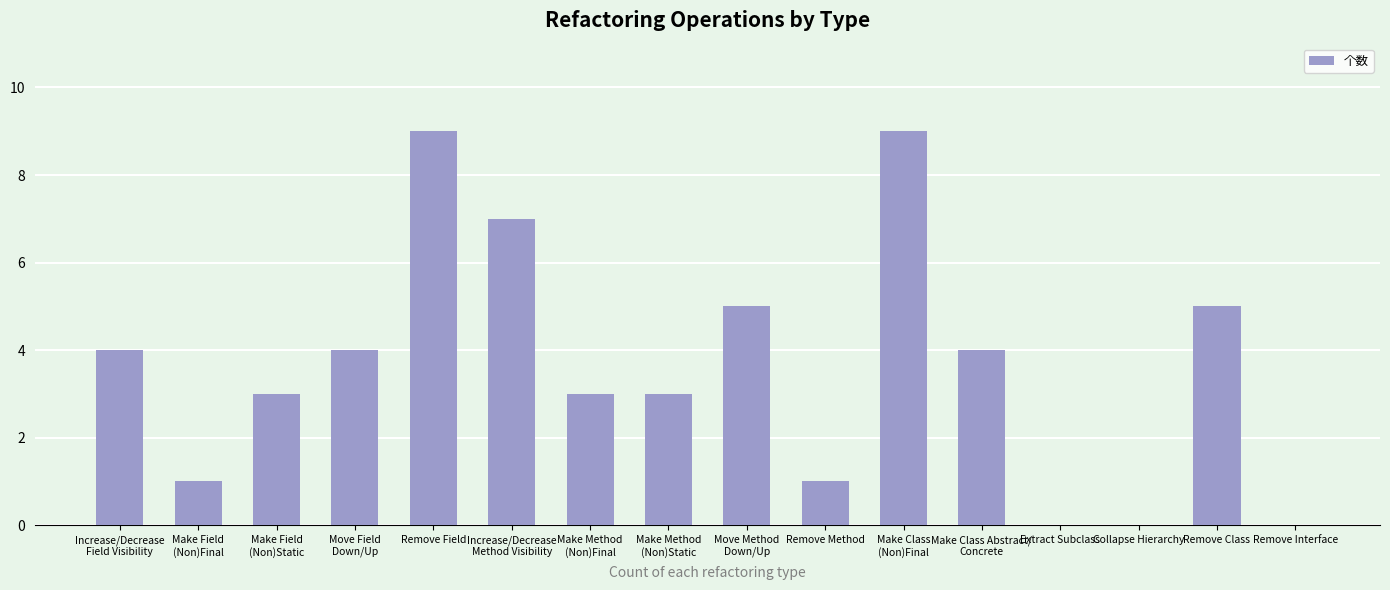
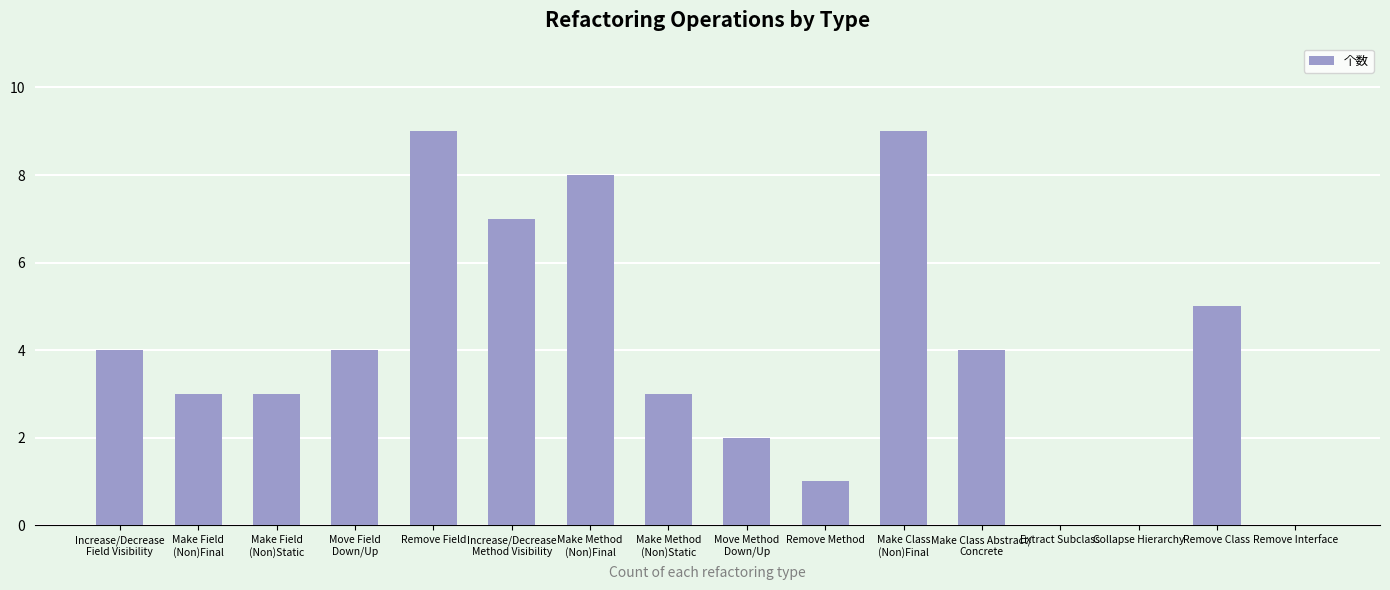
Make Field (Non)Final: 1 -> 3
Make Method (Non)Final: 3 -> 8
Move Method Down/Up: 5 -> 2
